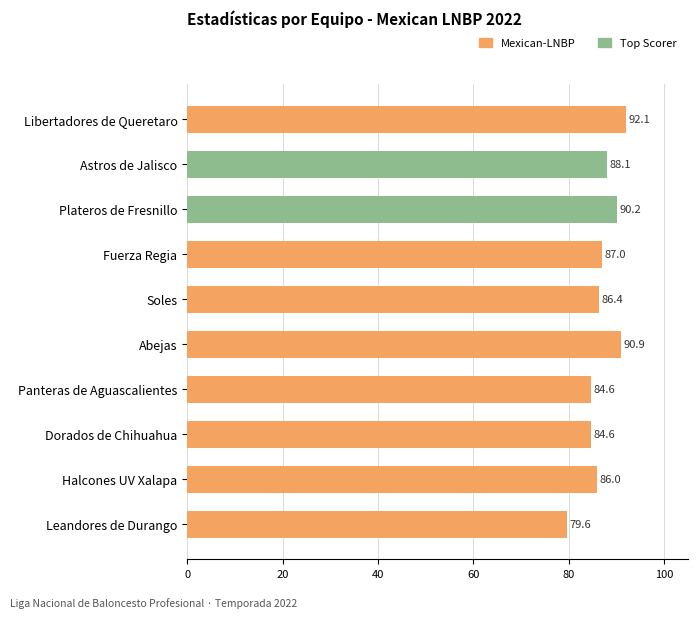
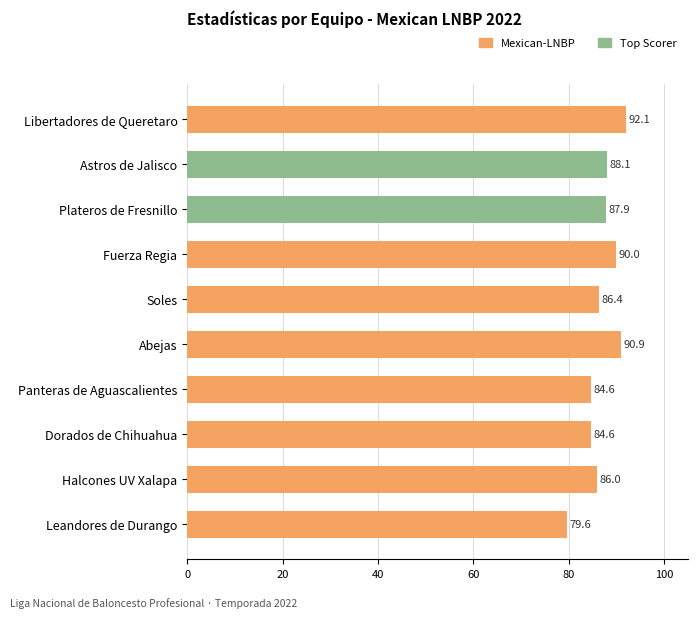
Plateros de Fresnillo: 90.2 -> 87.9
Fuerza Regia: 87.0 -> 90.0
